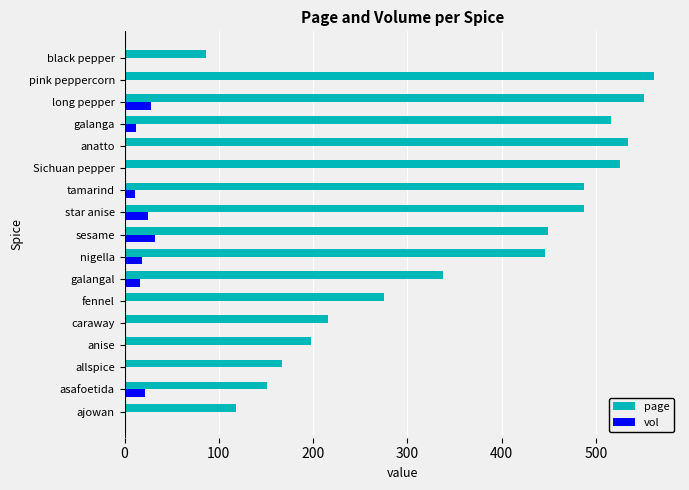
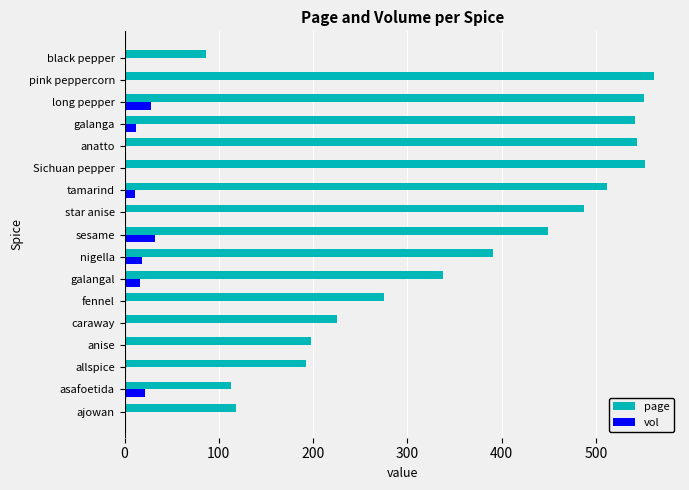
page, galanga: 520 -> 540
page, anatto: 530 -> 540
page, Sichuan pepper: 530 -> 550
page, tamarind: 490 -> 510
vol, star anise: 30 -> 0
page, nigella: 450 -> 390
page, caraway: 220 -> 230
page, allspice: 170 -> 190
page, asafoetida: 150 -> 110
